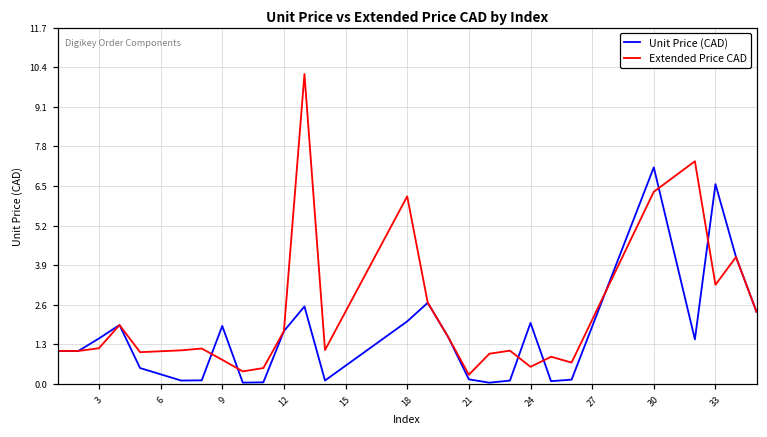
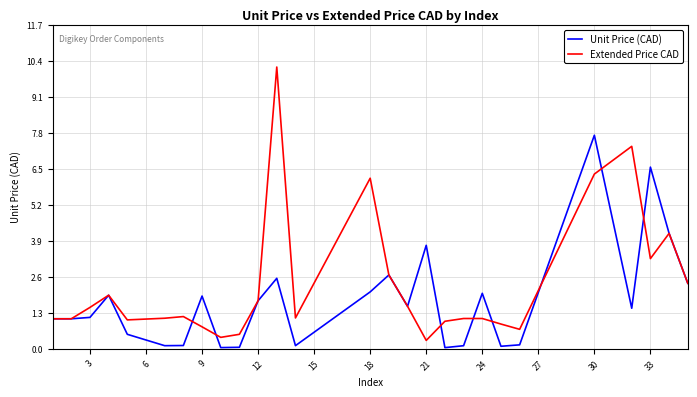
Unit Price (CAD), 3: 1.5 -> 1.1
Extended Price CAD, 3: 1.2 -> 1.5
Unit Price (CAD), 21: 0.2 -> 3.7
Extended Price CAD, 24: 0.6 -> 1.1
Unit Price (CAD), 30: 7.1 -> 7.7
